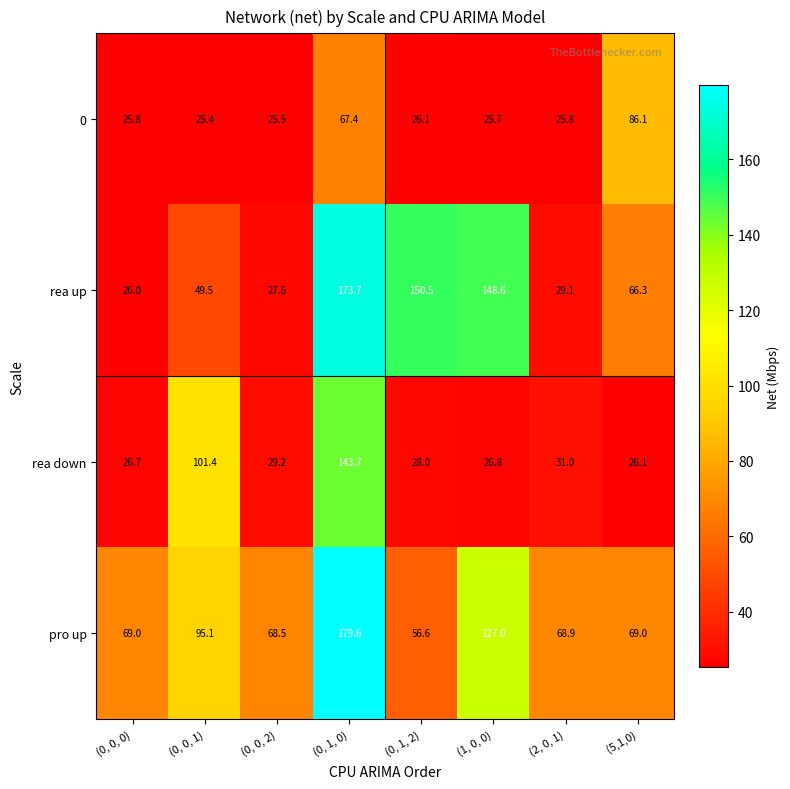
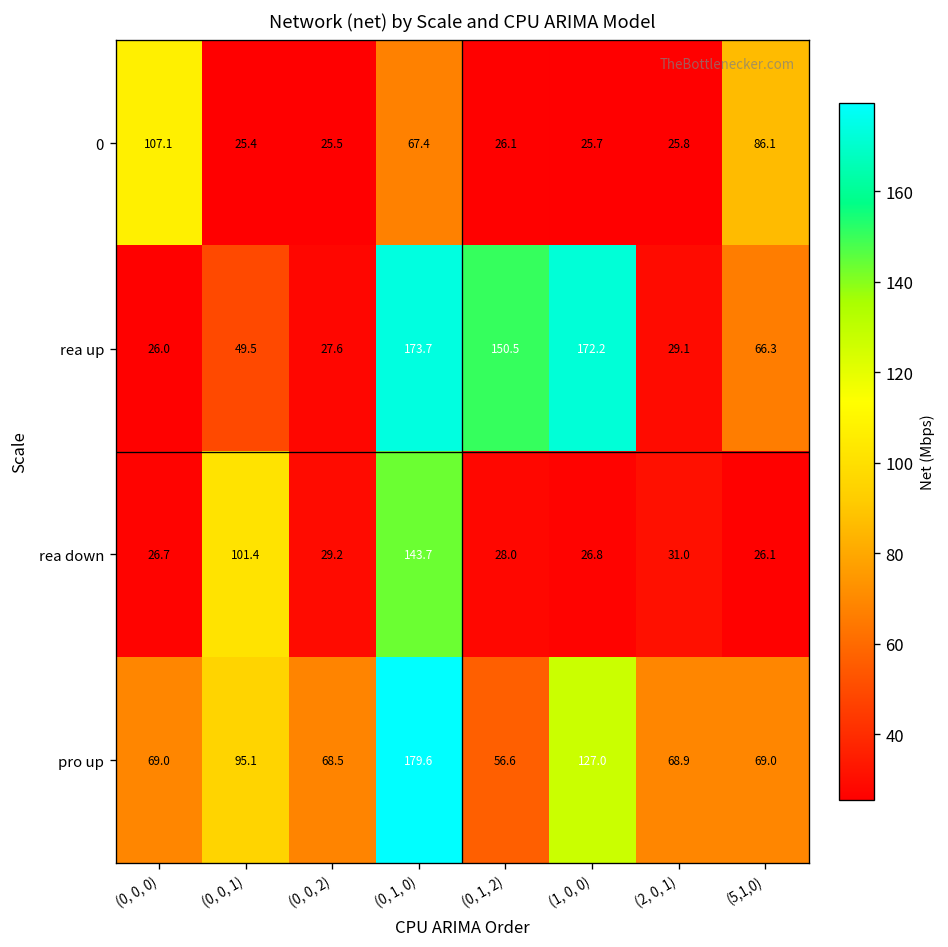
0, (0, 0, 0): 25.8 -> 107.1
rea up, (1, 0, 0): 148.6 -> 172.2
